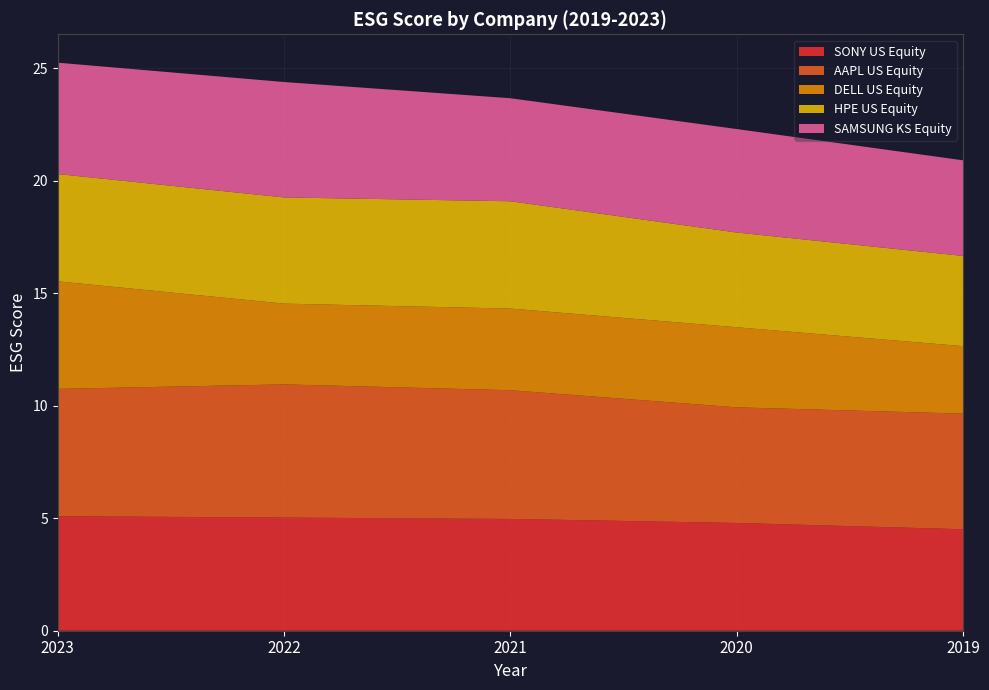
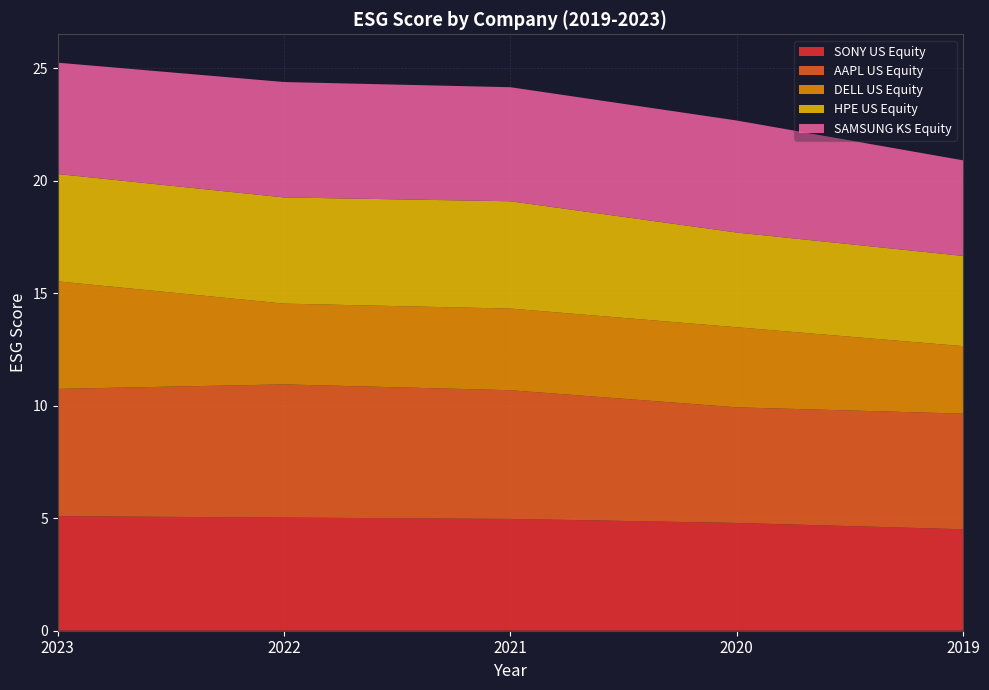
SAMSUNG KS Equity, 2021: 4.6 -> 5.1
SAMSUNG KS Equity, 2020: 4.6 -> 5.0
